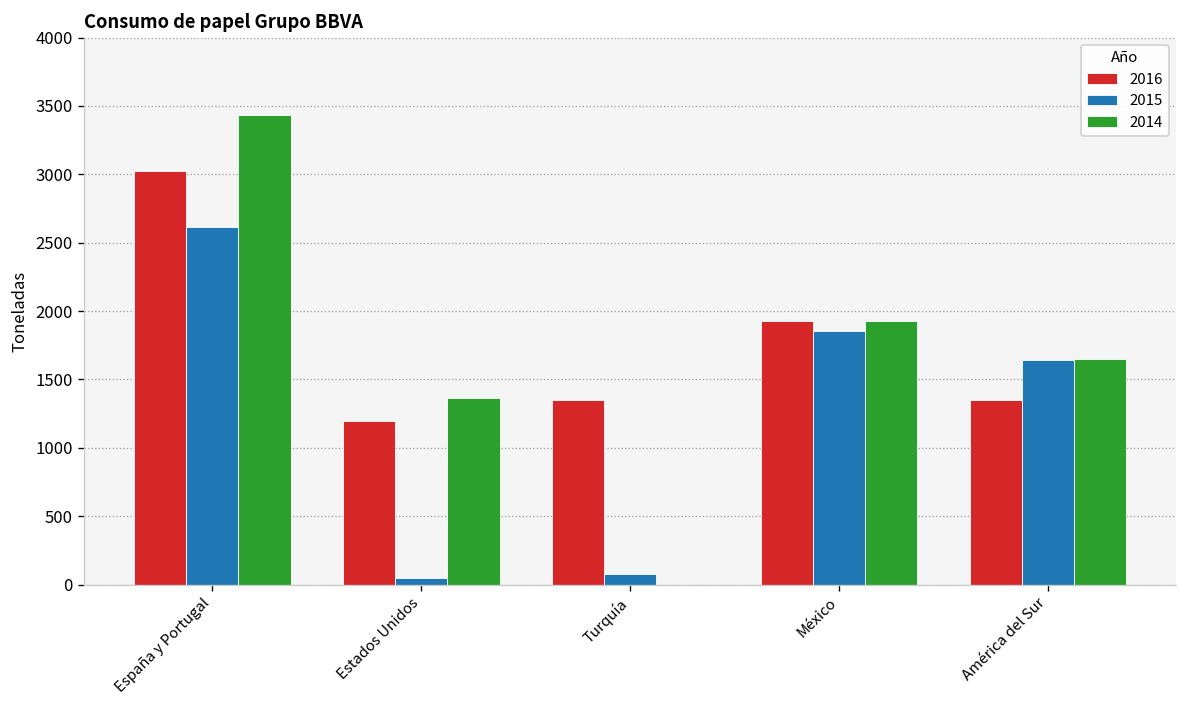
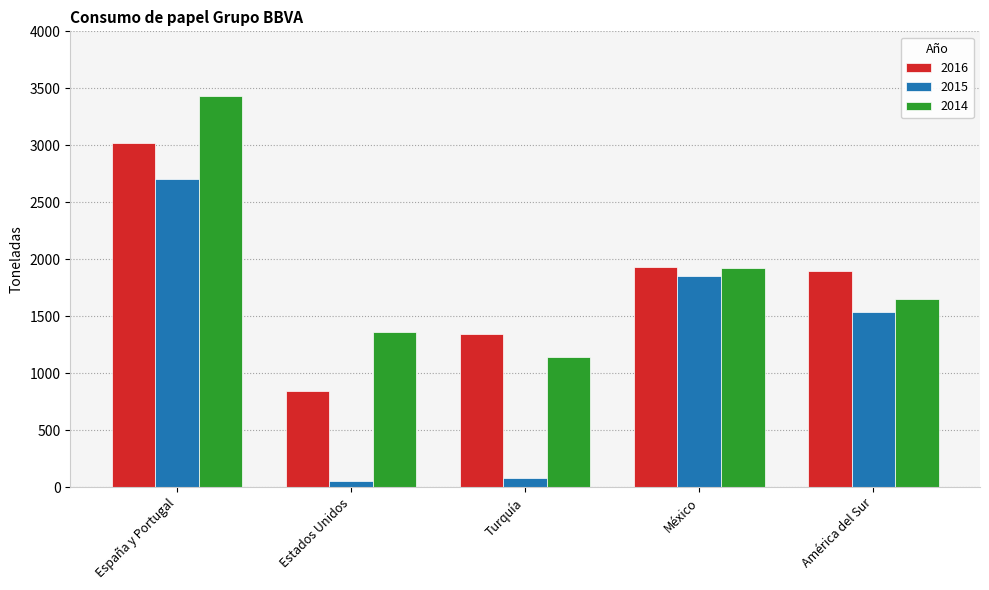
2015, España y Portugal: 2620 -> 2700
2016, Estados Unidos: 1200 -> 850
2014, Turquía: 0 -> 1140
2016, América del Sur: 1350 -> 1900
2015, América del Sur: 1640 -> 1540
